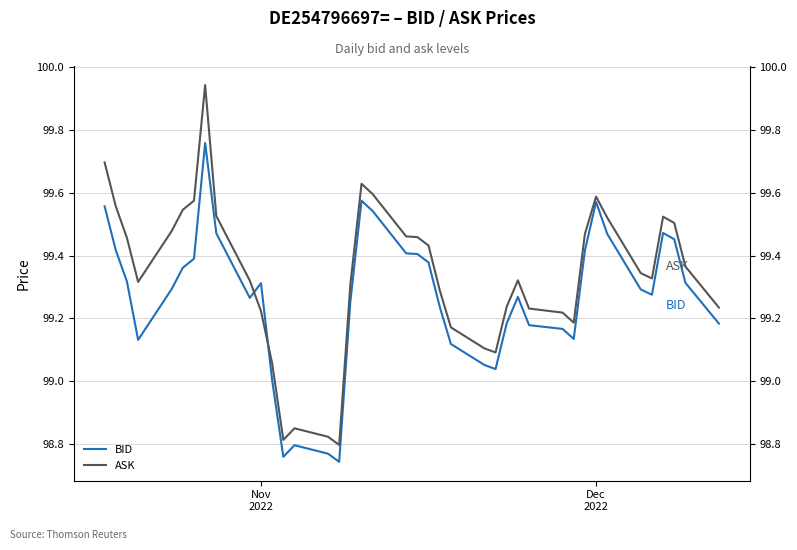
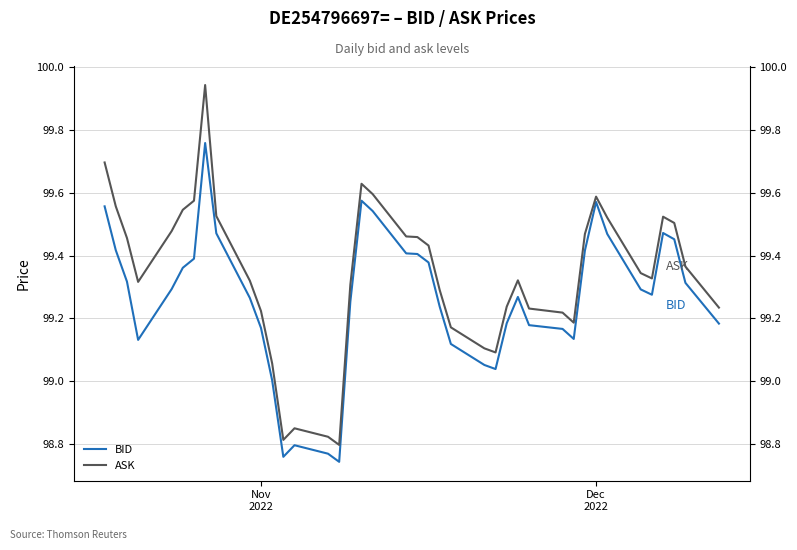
BID, Nov 2022: 99.31 -> 99.17
